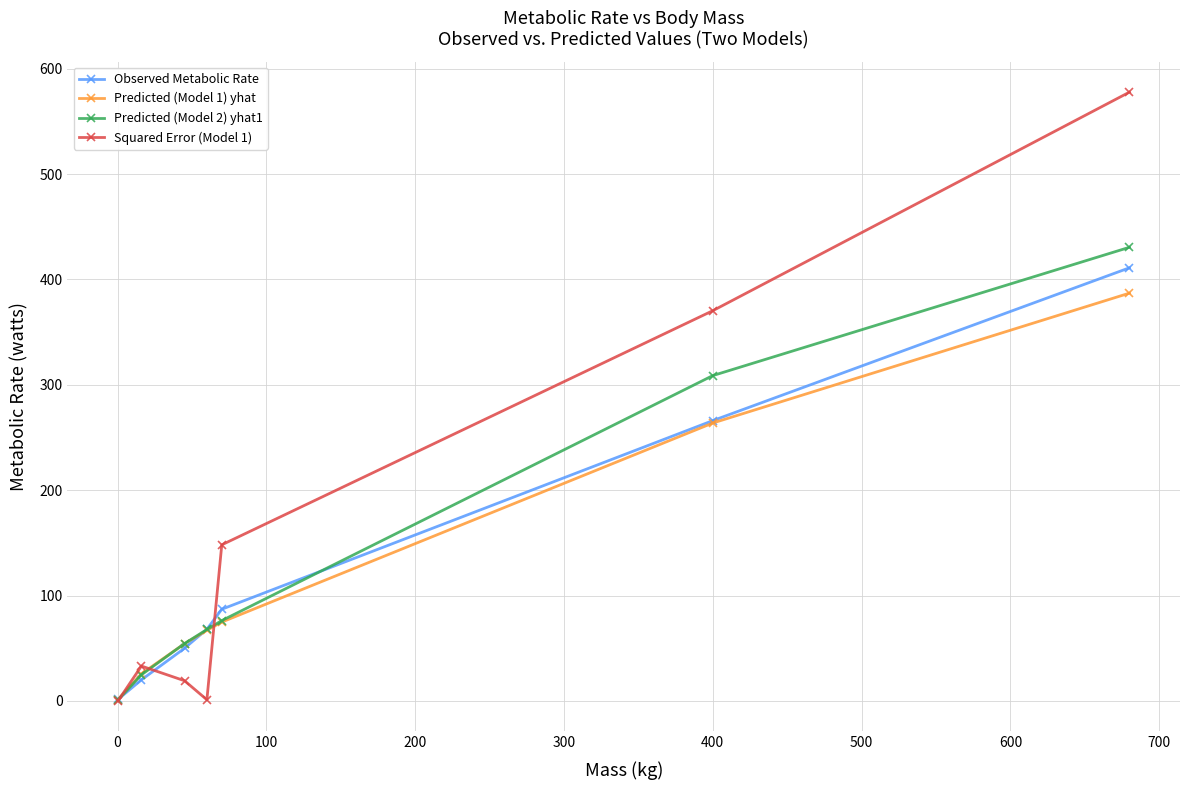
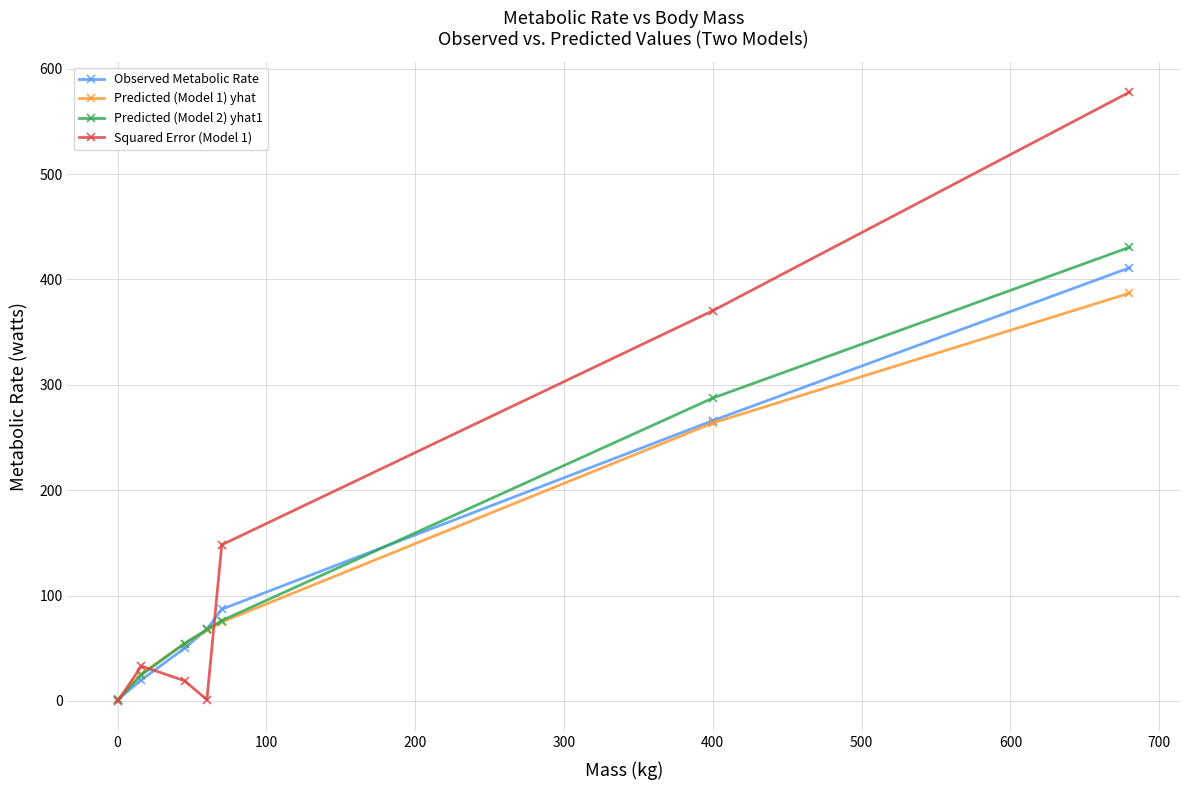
Predicted (Model 2) yhat1, 400: 309 -> 287
